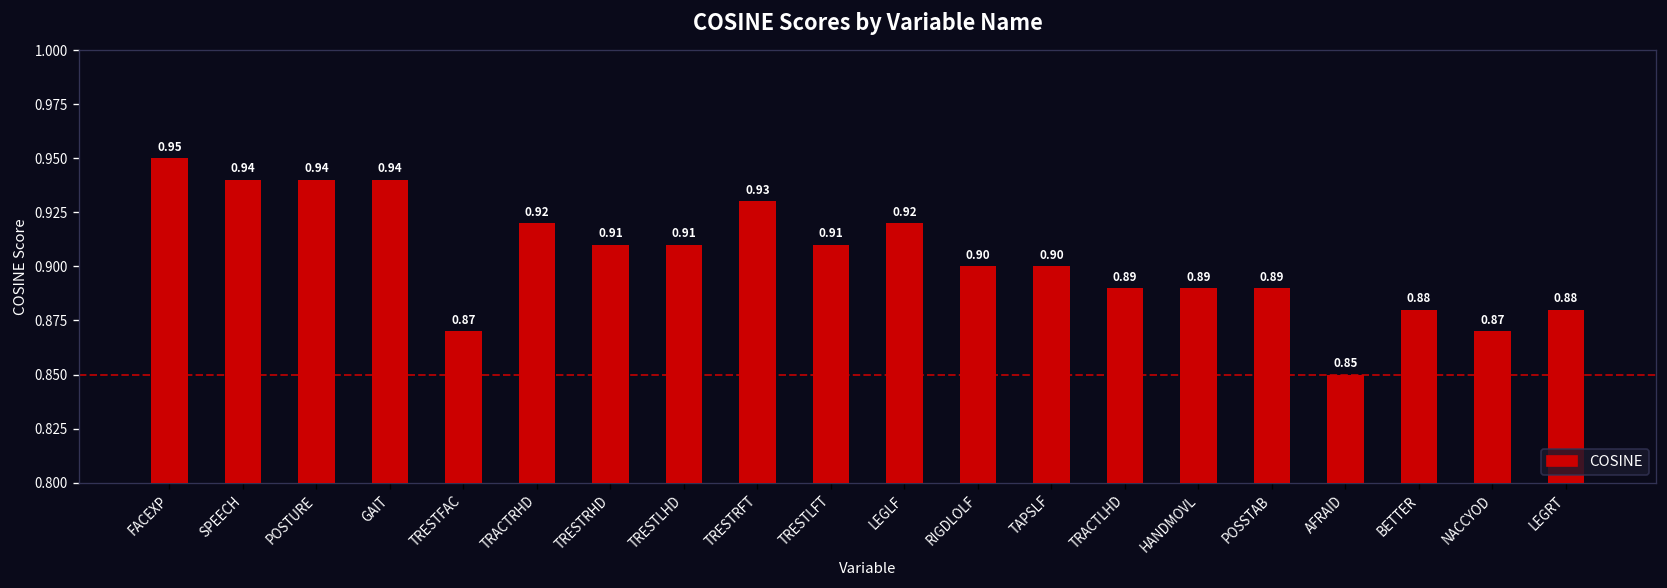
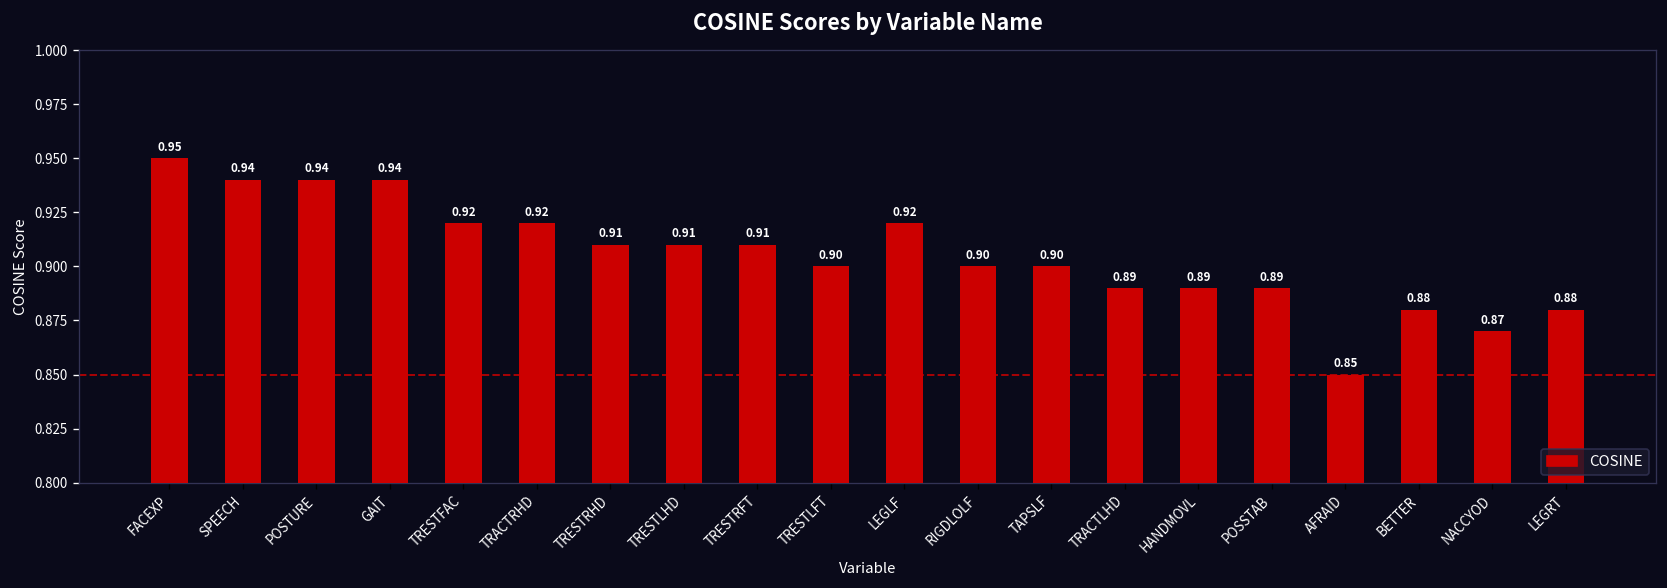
TRESTFAC: 0.87 -> 0.92
TRESTRFT: 0.93 -> 0.91
TRESTLFT: 0.91 -> 0.90
